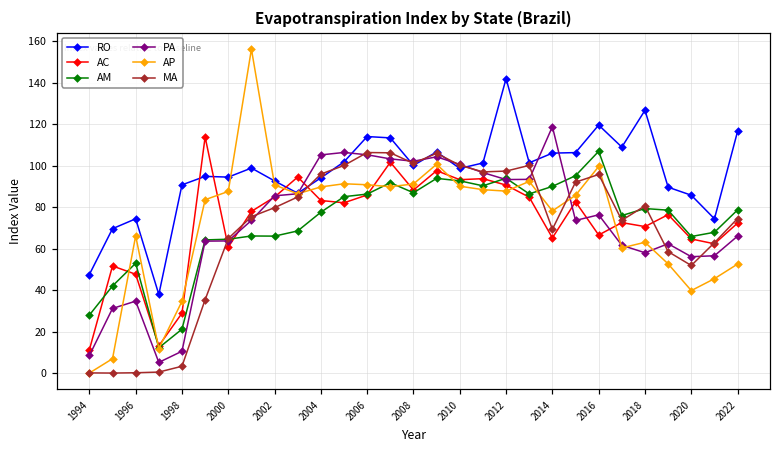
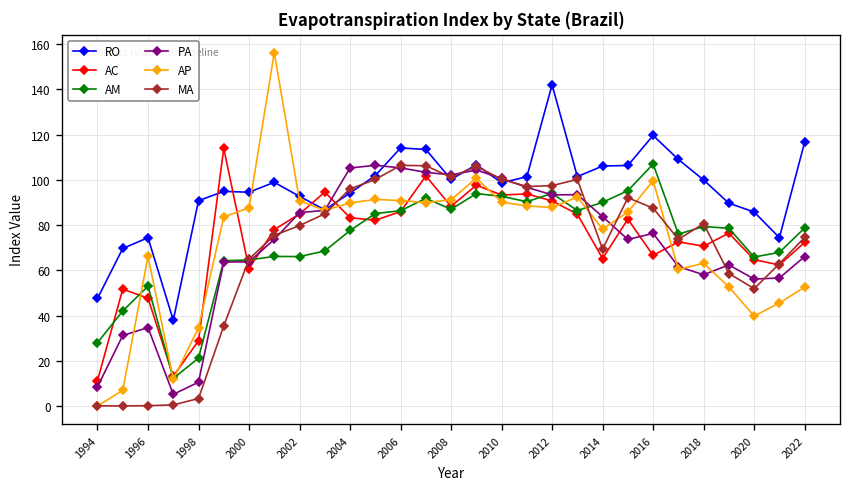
PA, 2014: 119 -> 84
MA, 2016: 96 -> 88
RO, 2018: 127 -> 100
